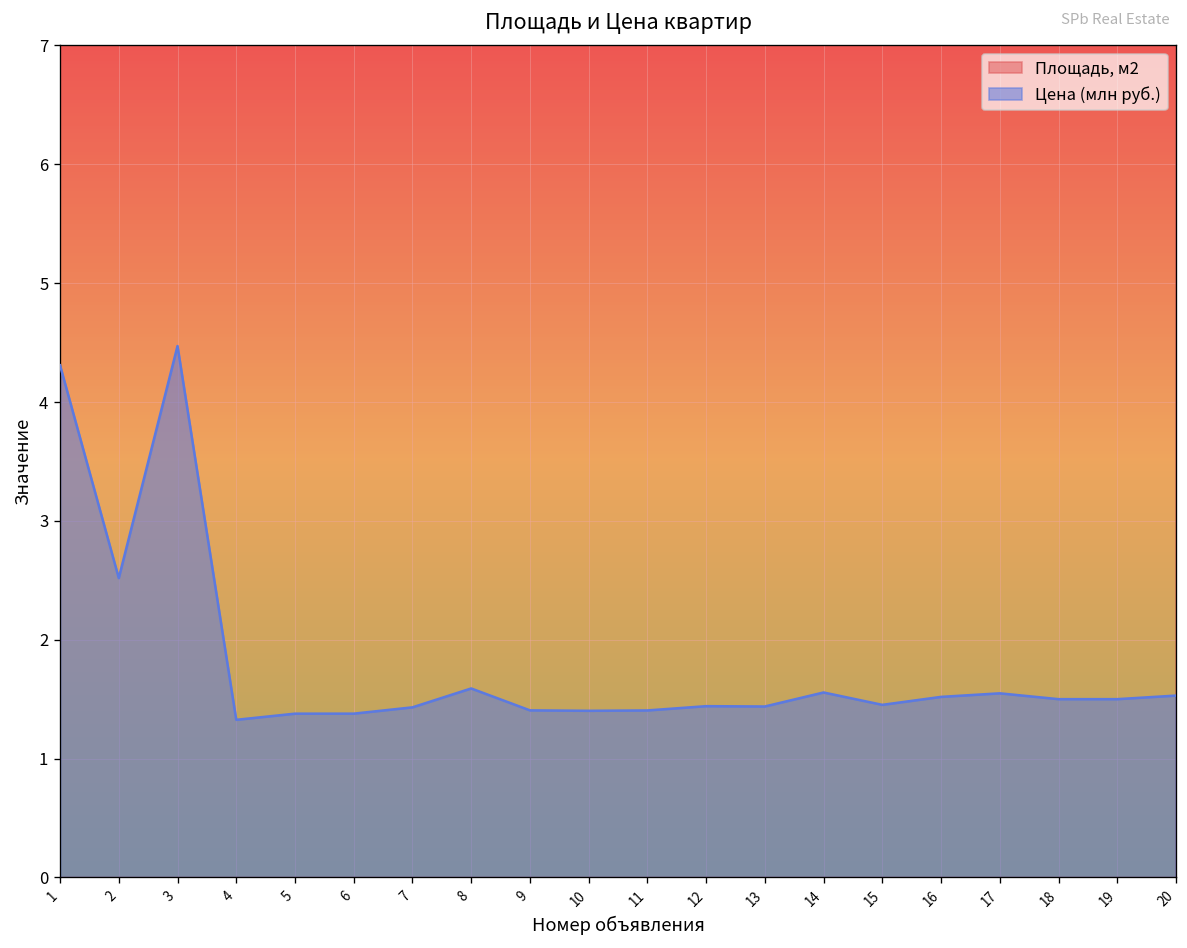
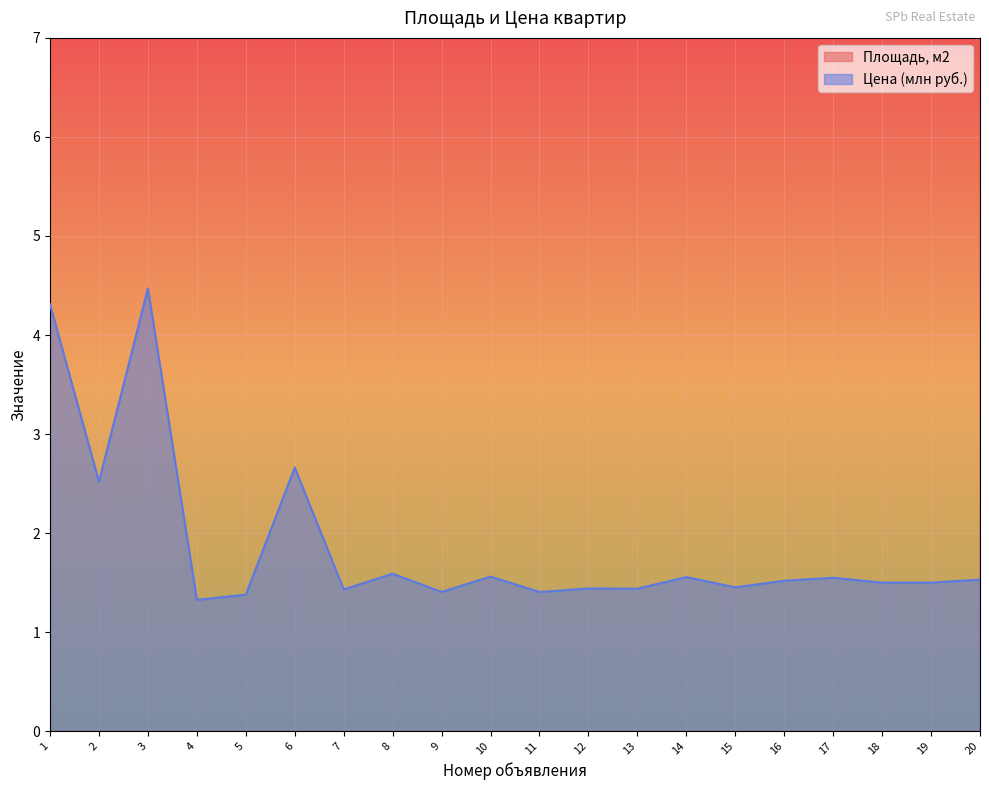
Цена (млн руб.), 6: 1.4 -> 2.7
Цена (млн руб.), 10: 1.4 -> 1.6
